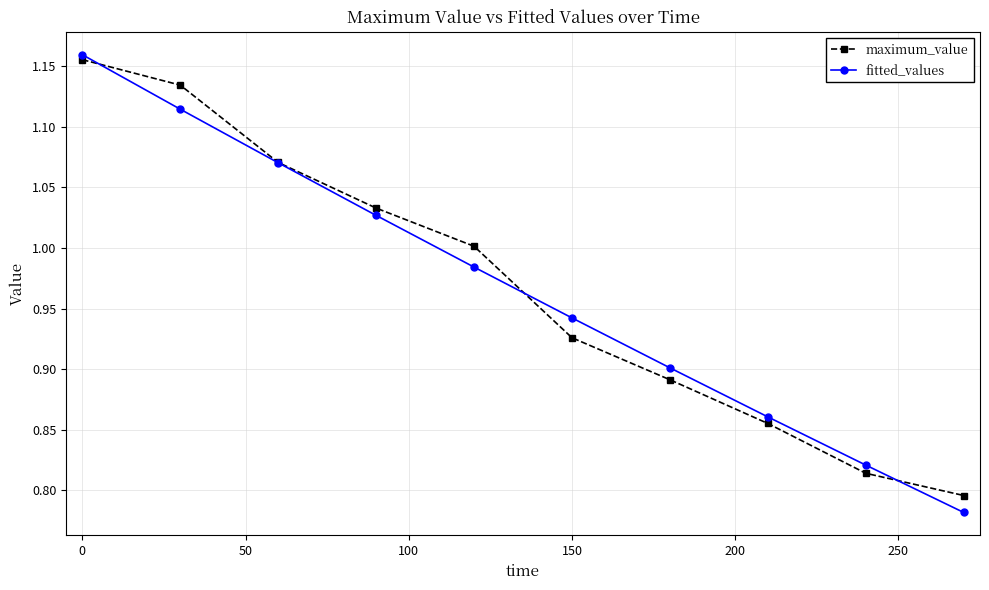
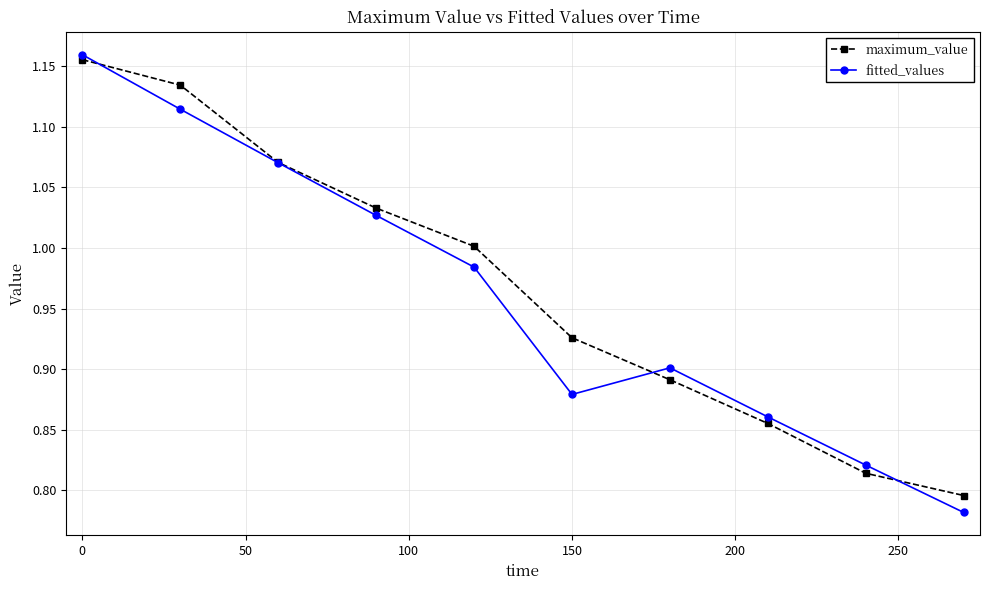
fitted_values, 150: 0.942 -> 0.879
